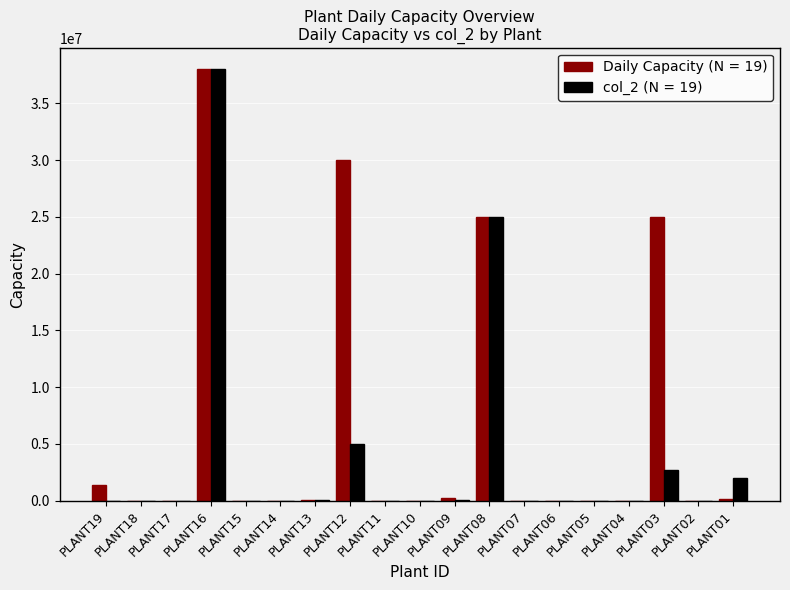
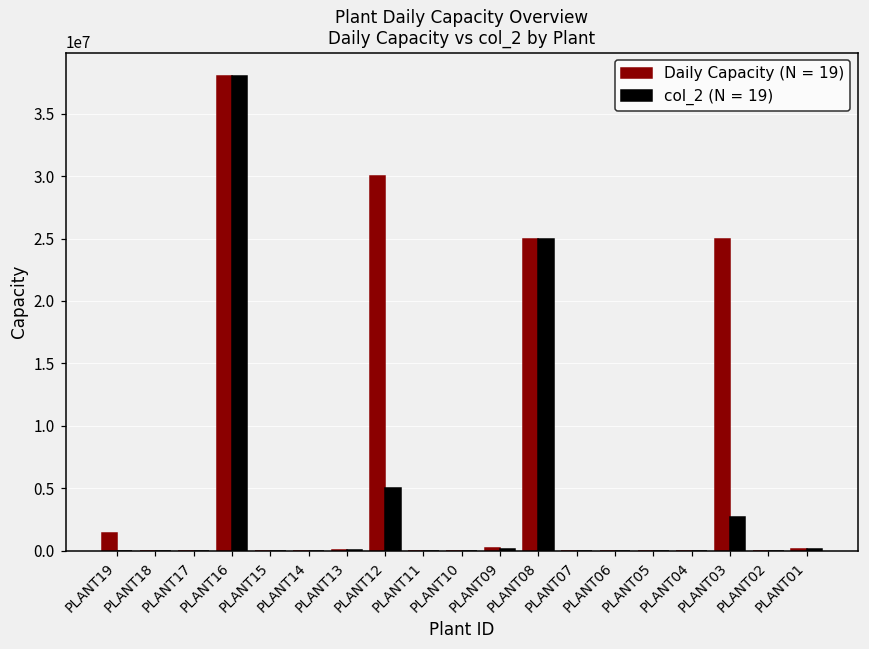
col_2 (N = 19), PLANT01: 2000000 -> 100000
